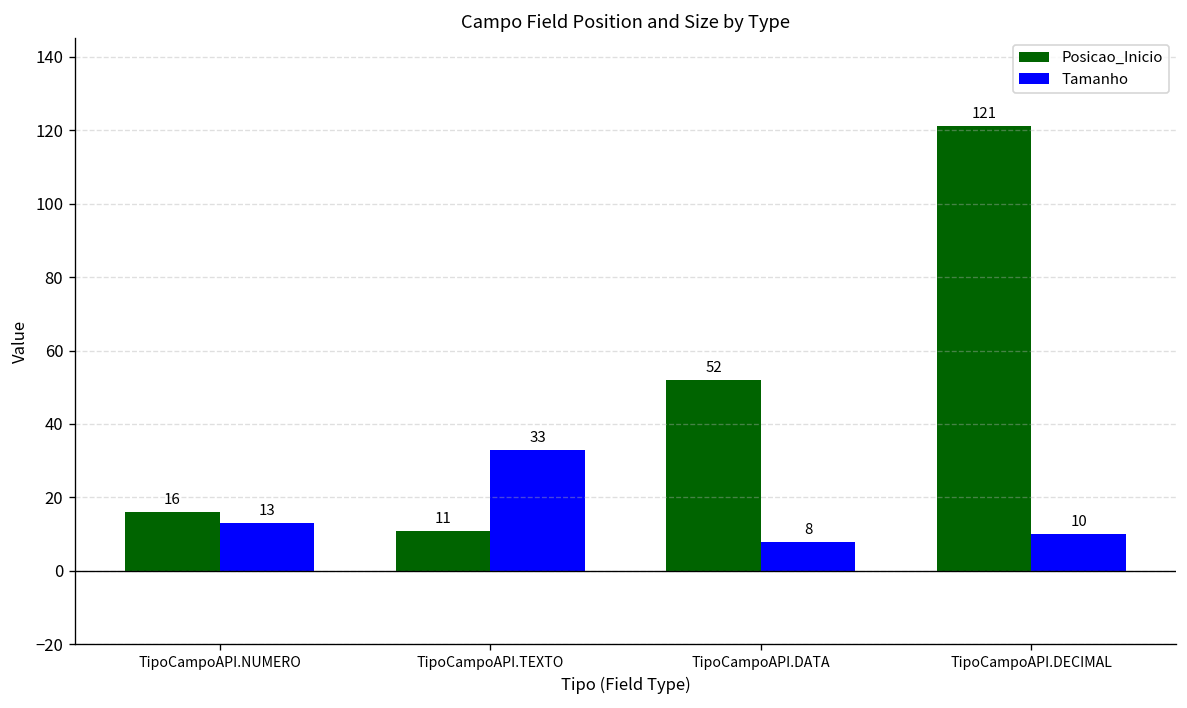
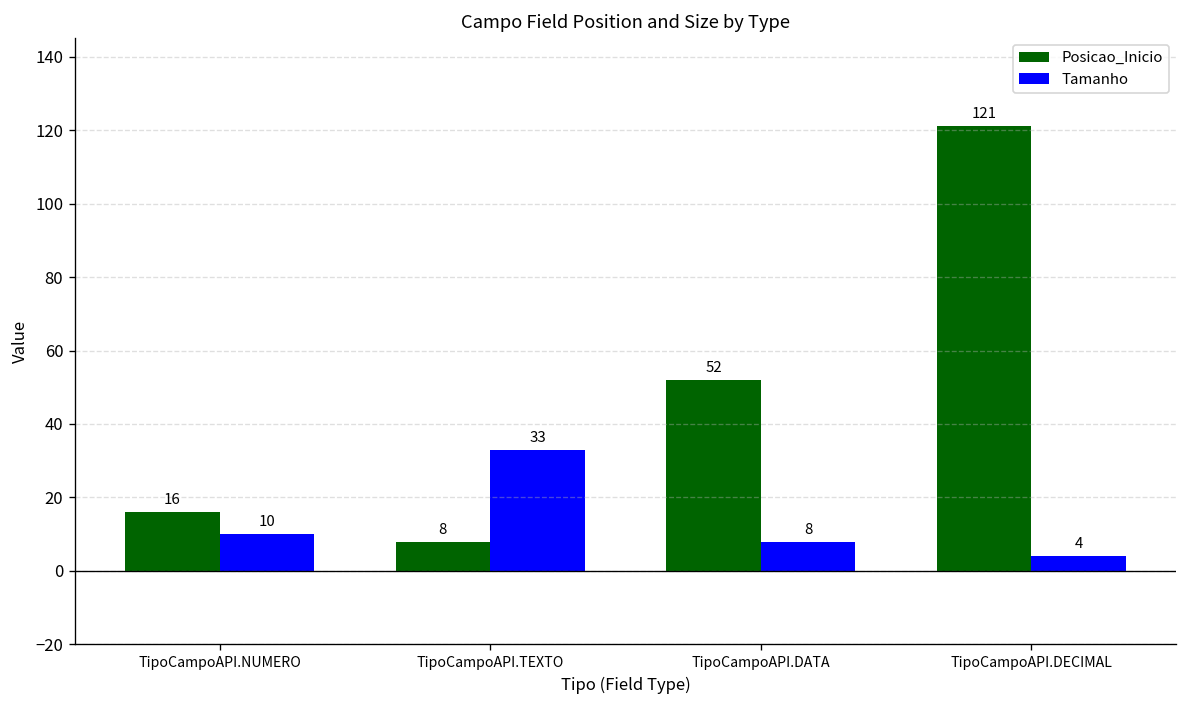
Tamanho, TipoCampoAPI.NUMERO: 13 -> 10
Posicao_Inicio, TipoCampoAPI.TEXTO: 11 -> 8
Tamanho, TipoCampoAPI.DECIMAL: 10 -> 4
